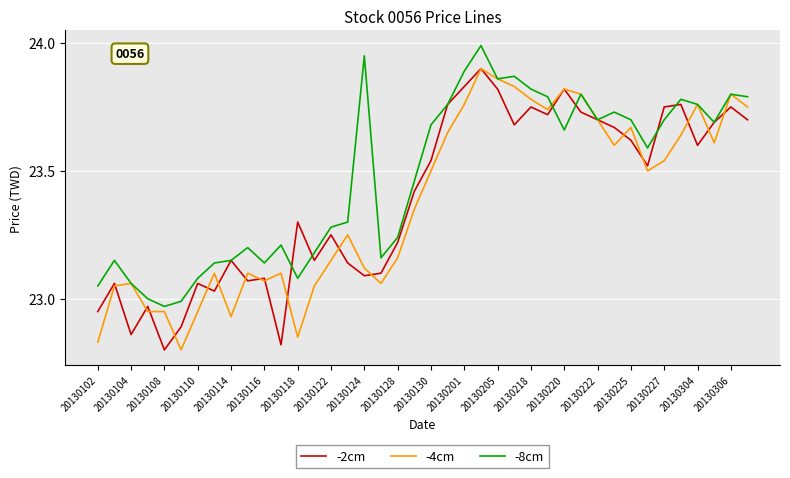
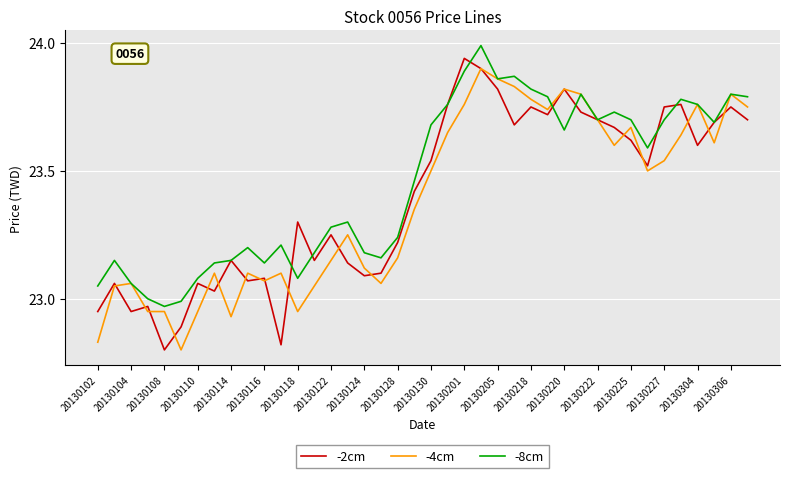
-2cm, 20130104: 22.86 -> 22.95
-4cm, 20130118: 22.85 -> 22.95
-8cm, 20130124: 23.95 -> 23.18
-2cm, 20130201: 23.83 -> 23.94
